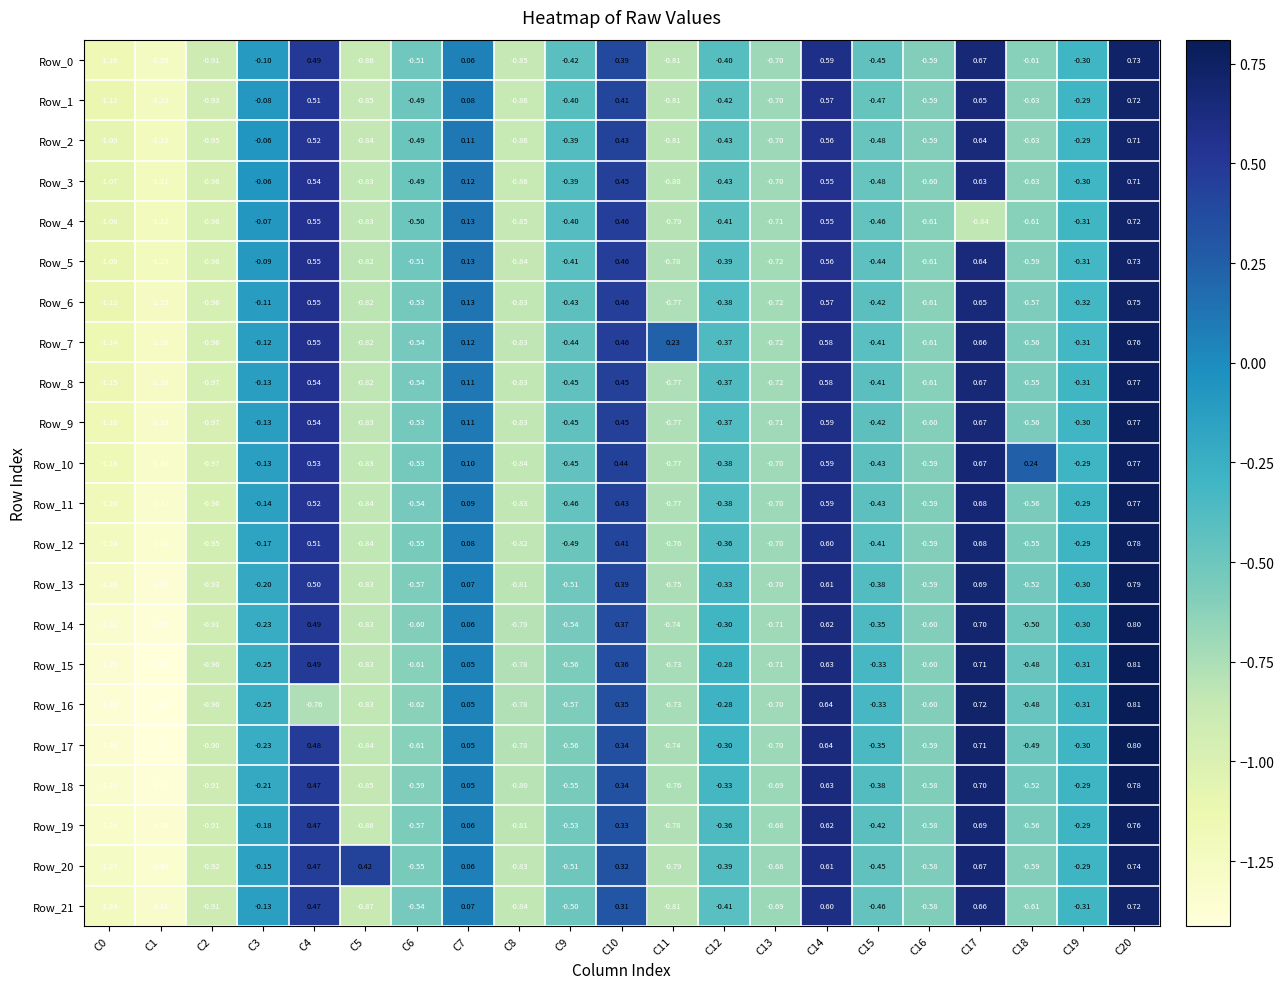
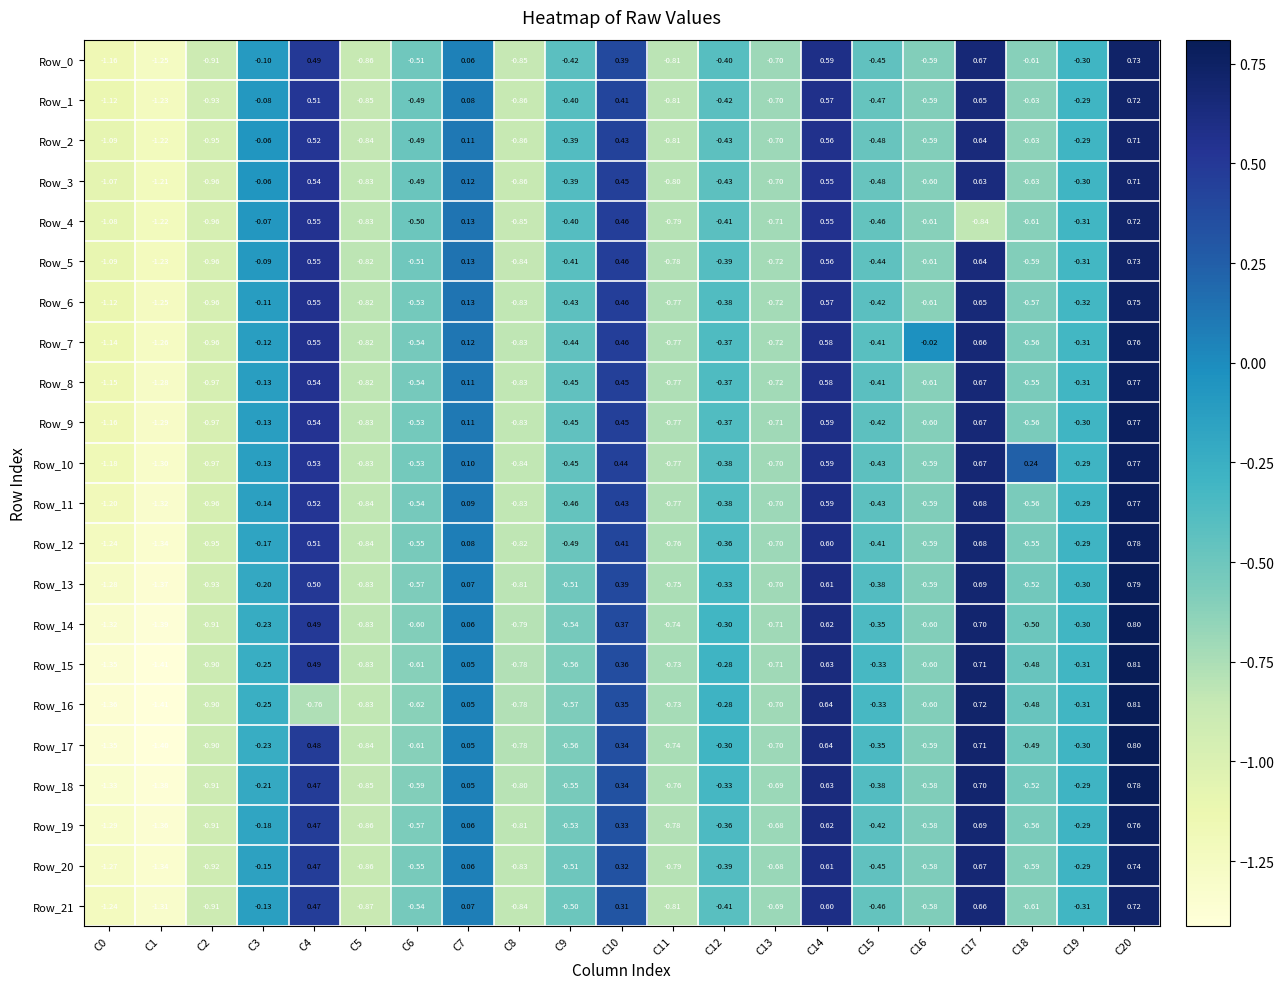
Row_7, C11: 0.23 -> -0.77
Row_7, C16: -0.61 -> -0.02
Row_20, C5: 0.42 -> -0.86
